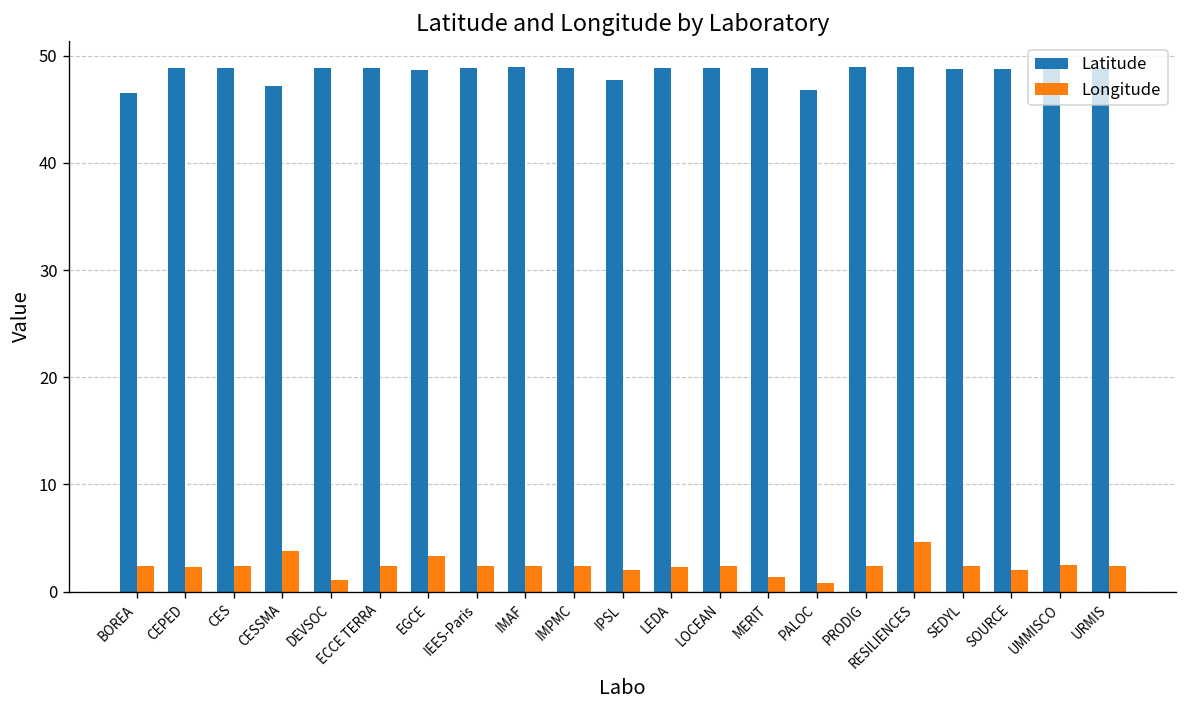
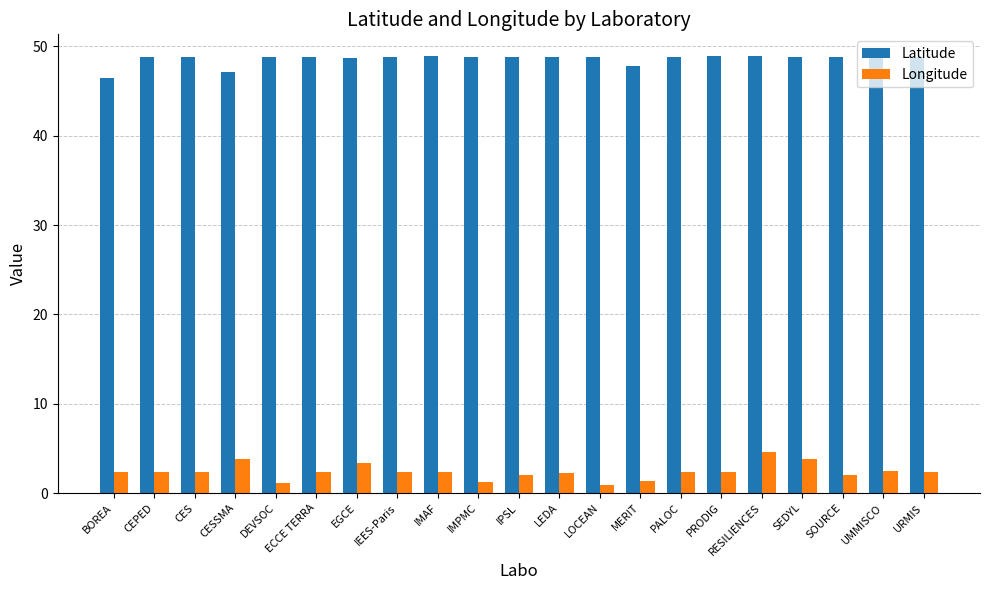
Longitude, IMPMC: 2 -> 1
Latitude, IPSL: 48 -> 49
Longitude, LOCEAN: 2 -> 1
Latitude, MERIT: 49 -> 48
Latitude, PALOC: 47 -> 49
Longitude, PALOC: 1 -> 2
Longitude, SEDYL: 2 -> 4
